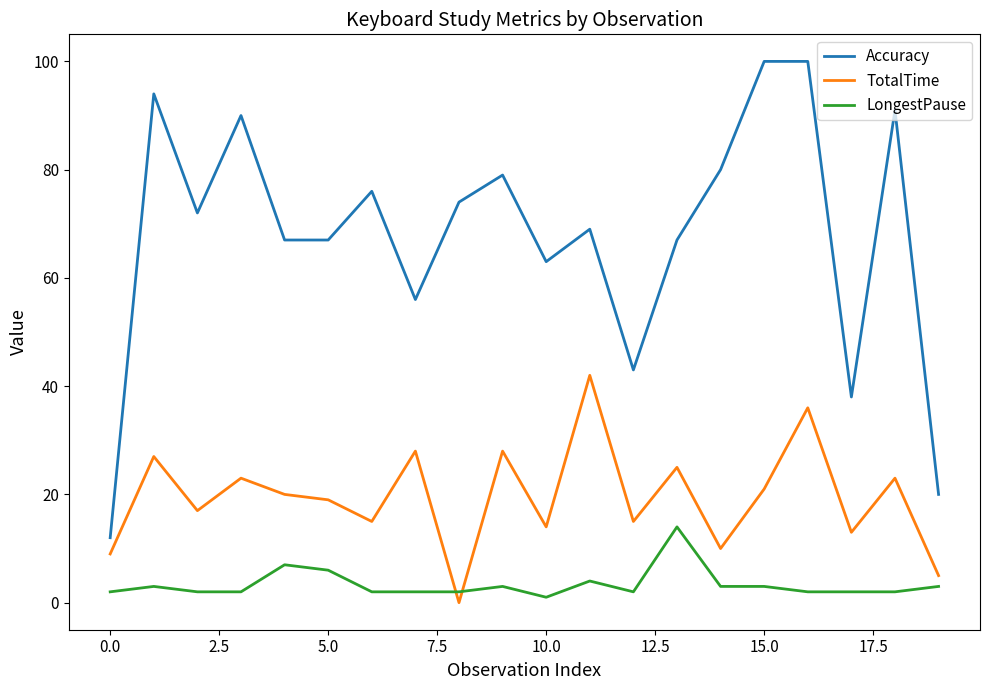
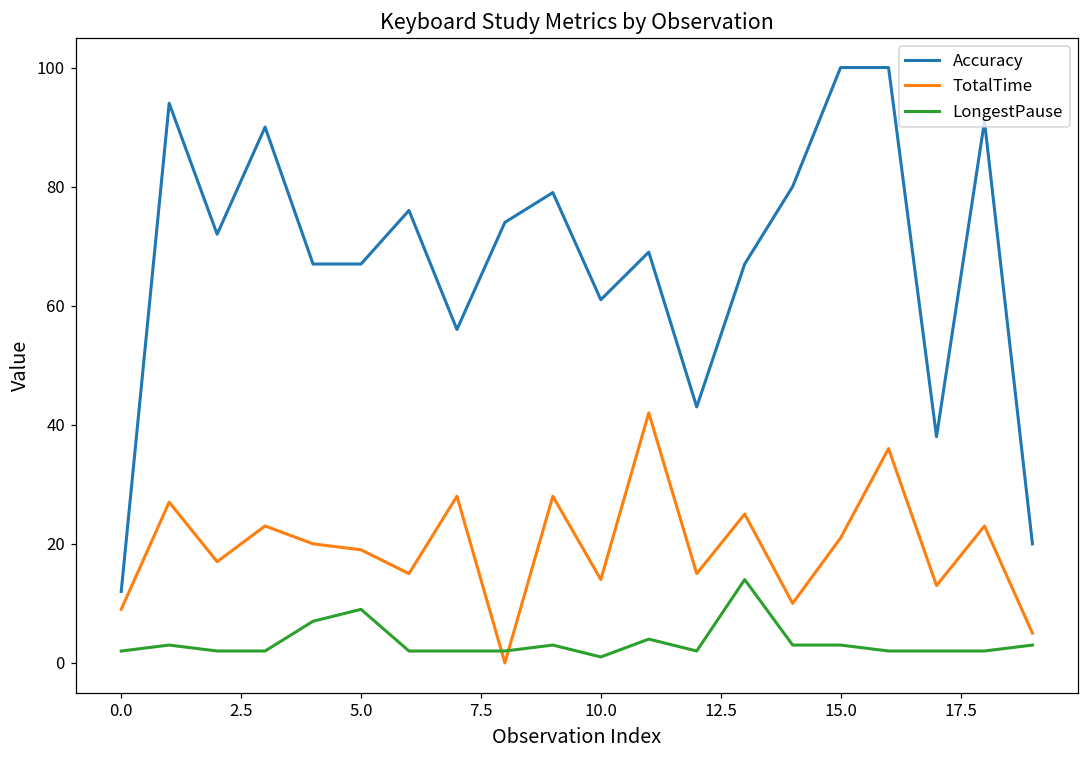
LongestPause, 5.0: 6 -> 9
Accuracy, 10.0: 63 -> 61
